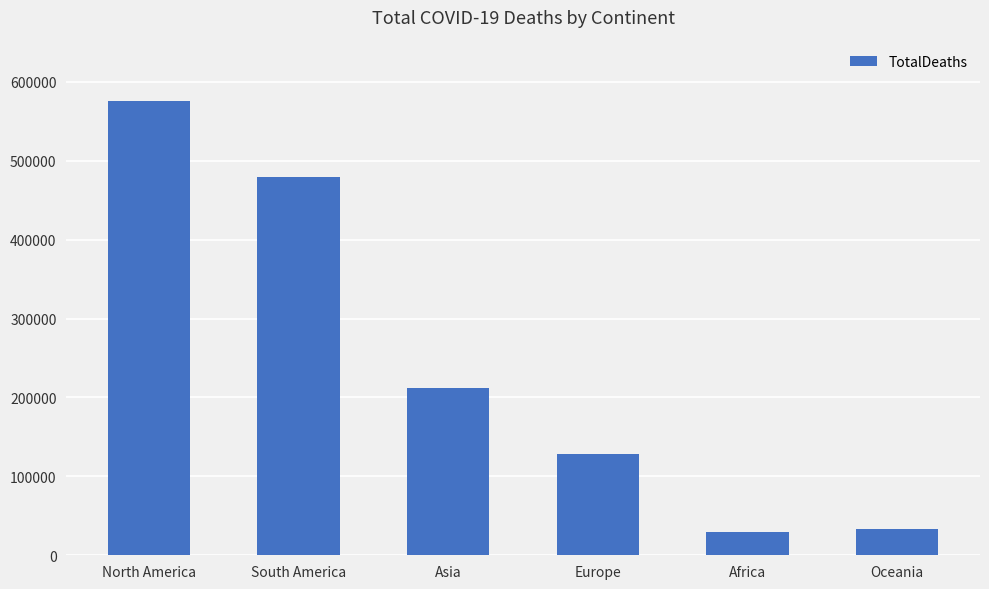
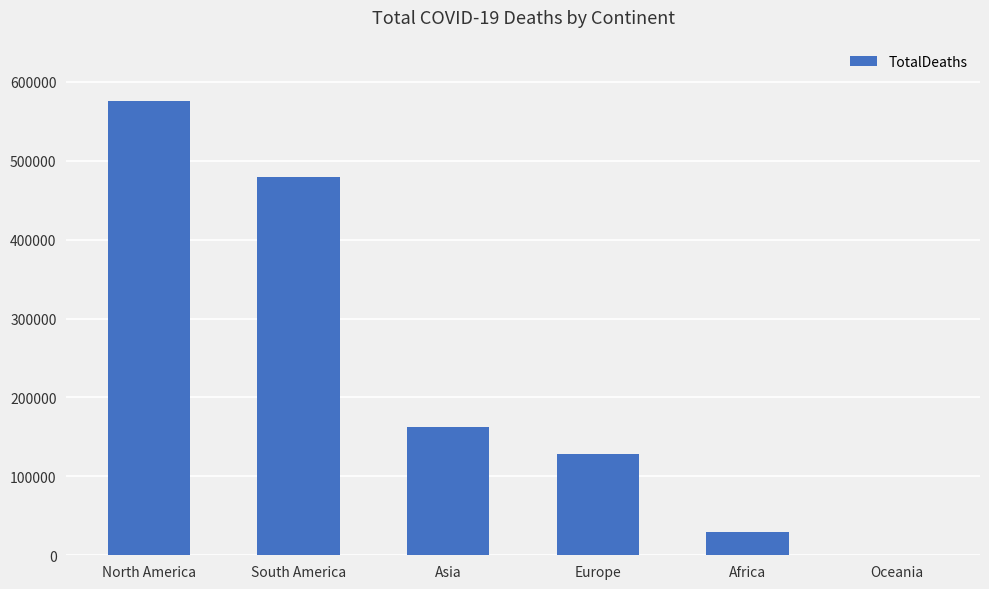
Asia: 210000 -> 160000
Oceania: 30000 -> 0
